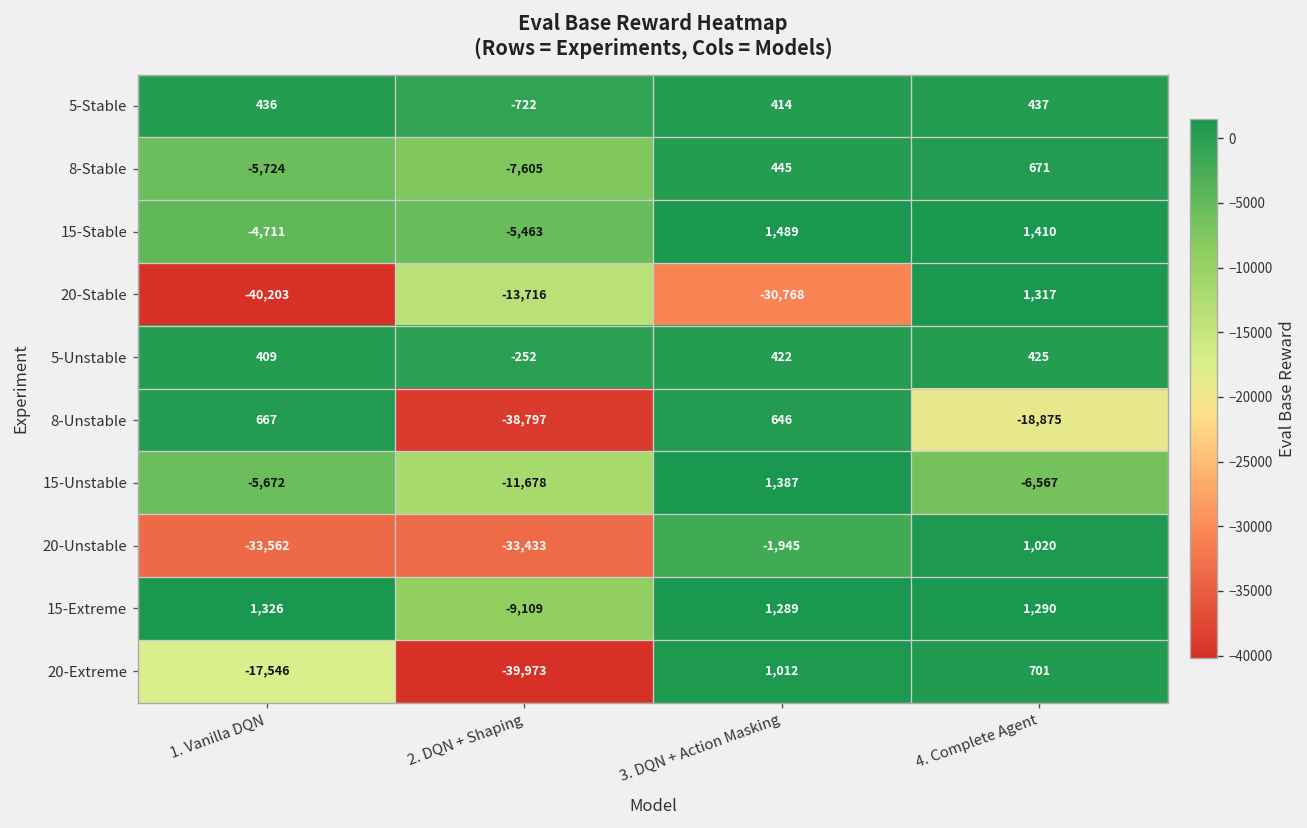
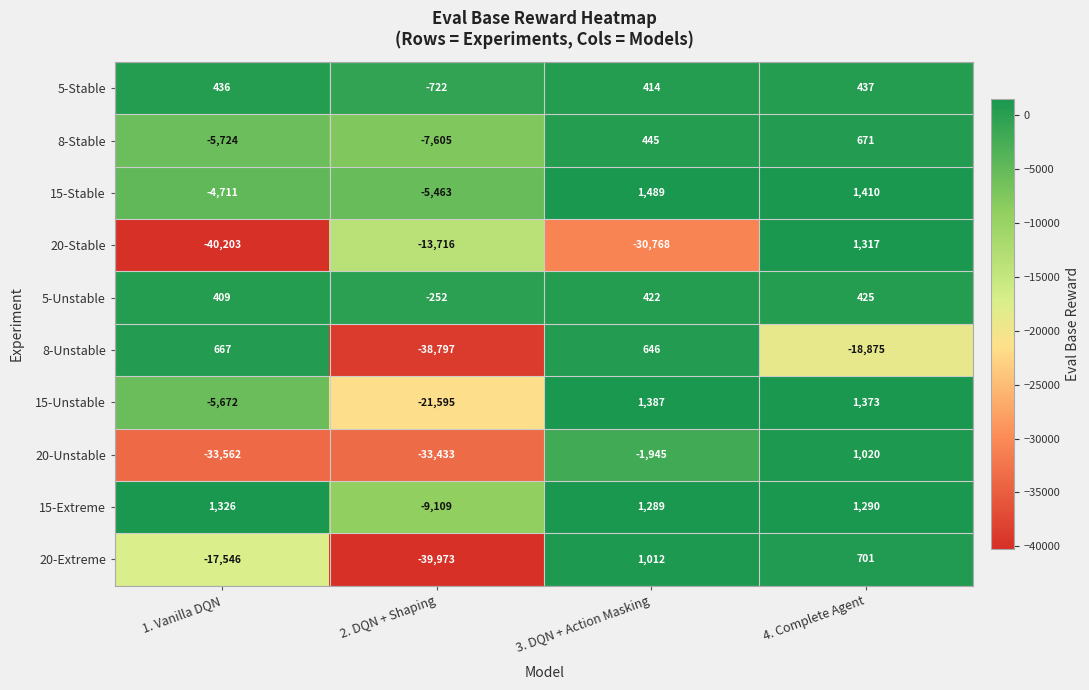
15-Unstable, 2. DQN + Shaping: -11,678 -> -21,595
15-Unstable, 4. Complete Agent: -6,567 -> 1,373
